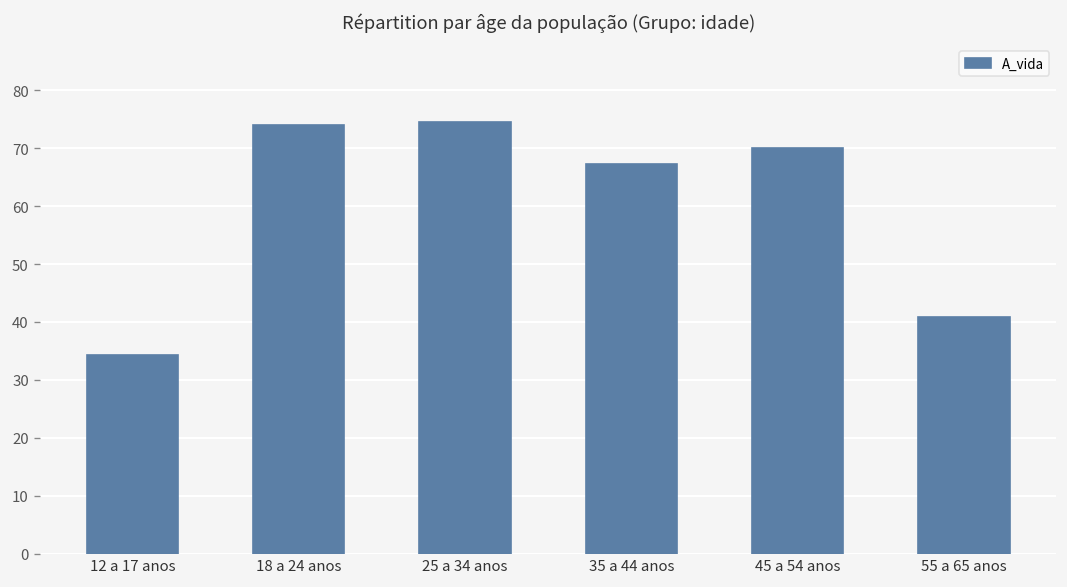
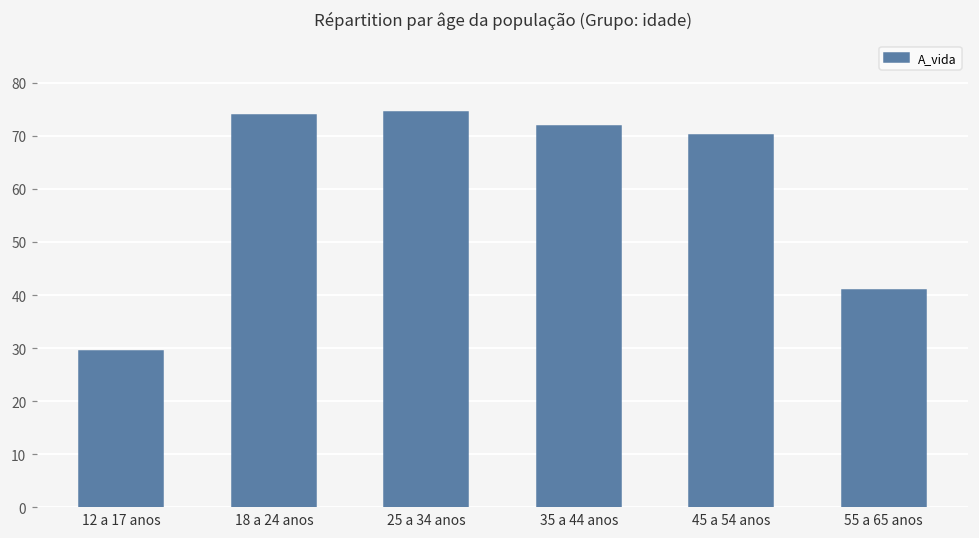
12 a 17 anos: 34 -> 30
35 a 44 anos: 67 -> 72
